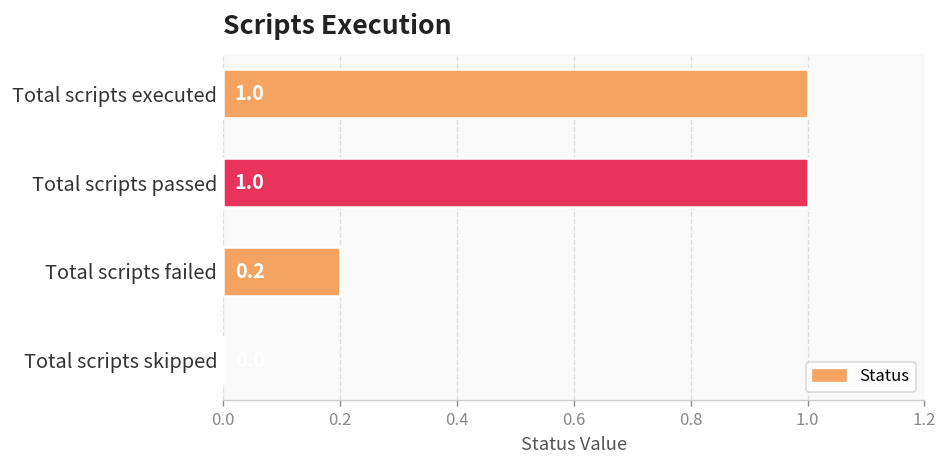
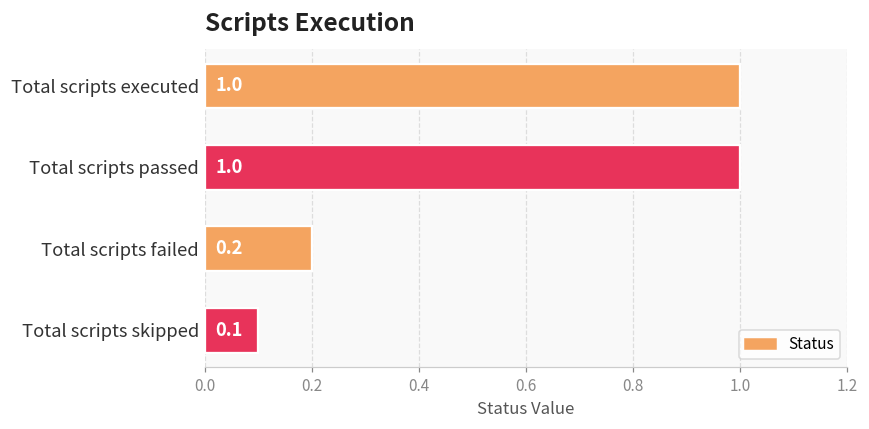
Total scripts skipped: 0.0 -> 0.1
